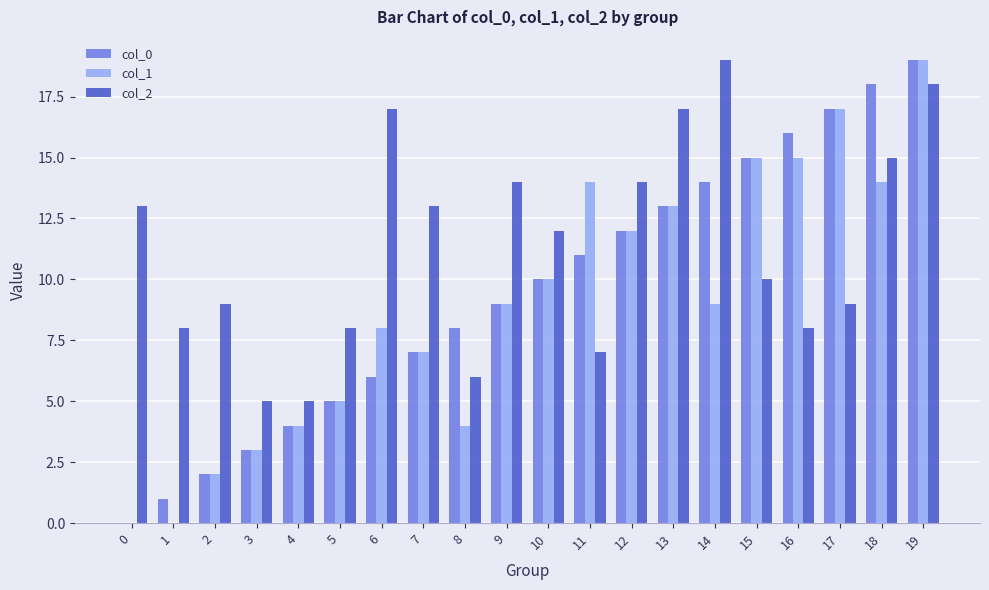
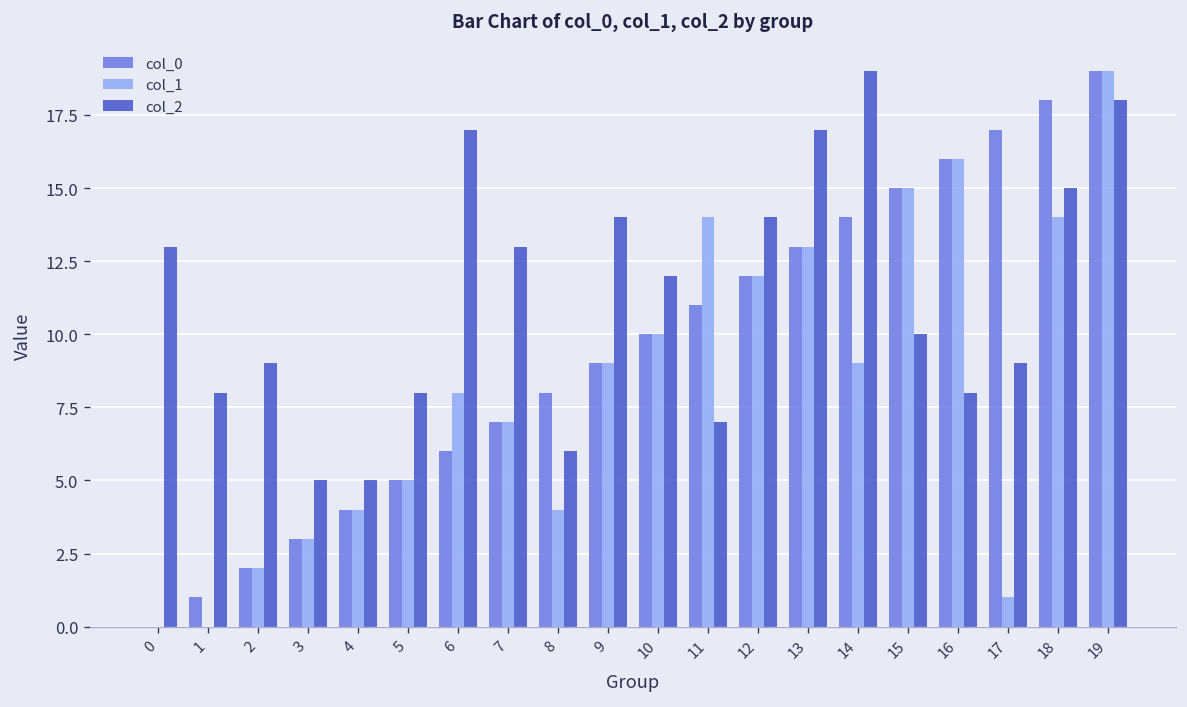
col_1, 16: 15 -> 16
col_1, 17: 17 -> 1
